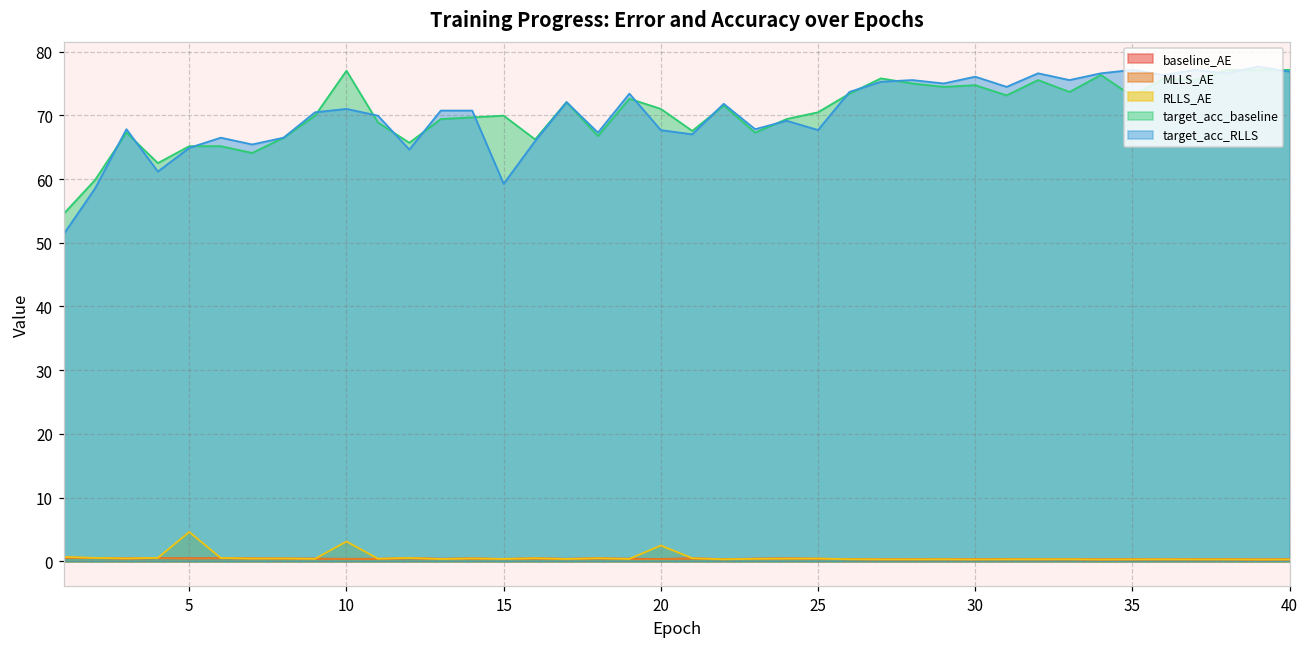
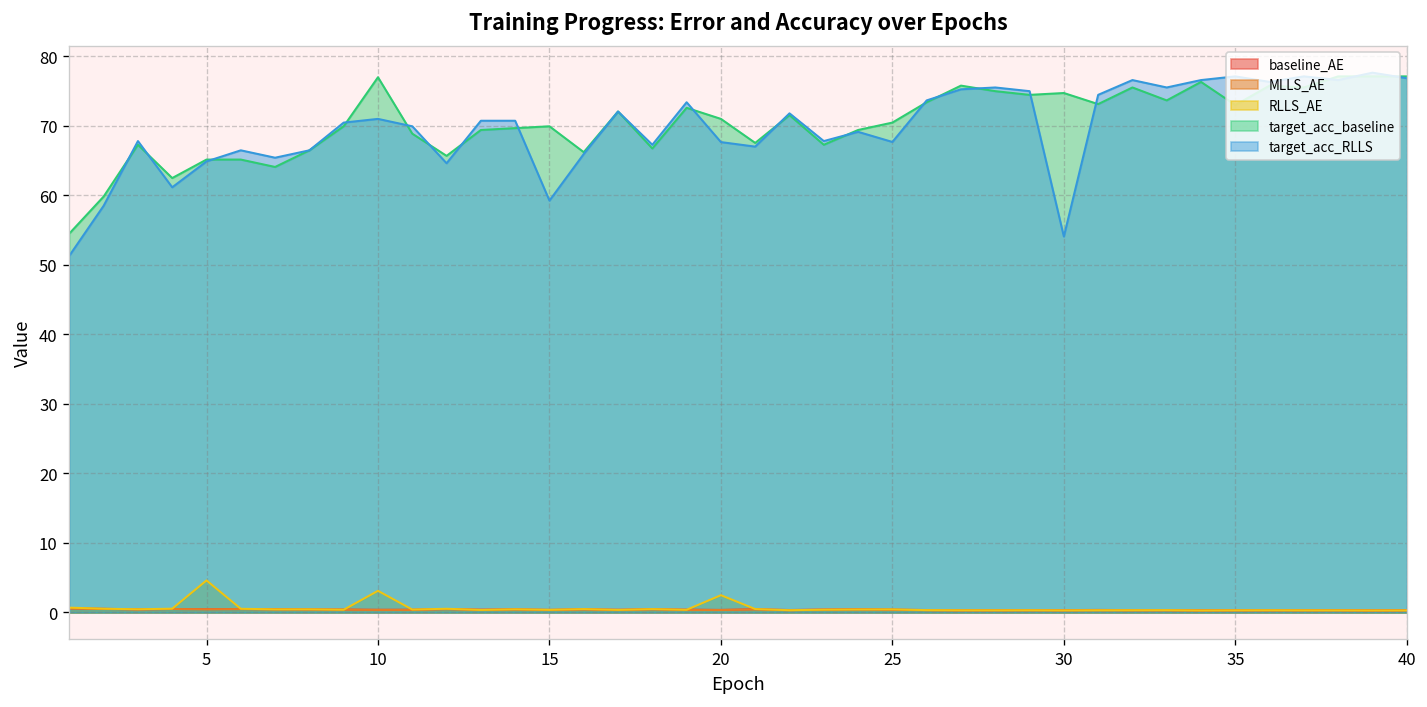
target_acc_RLLS, 30: 76 -> 54
